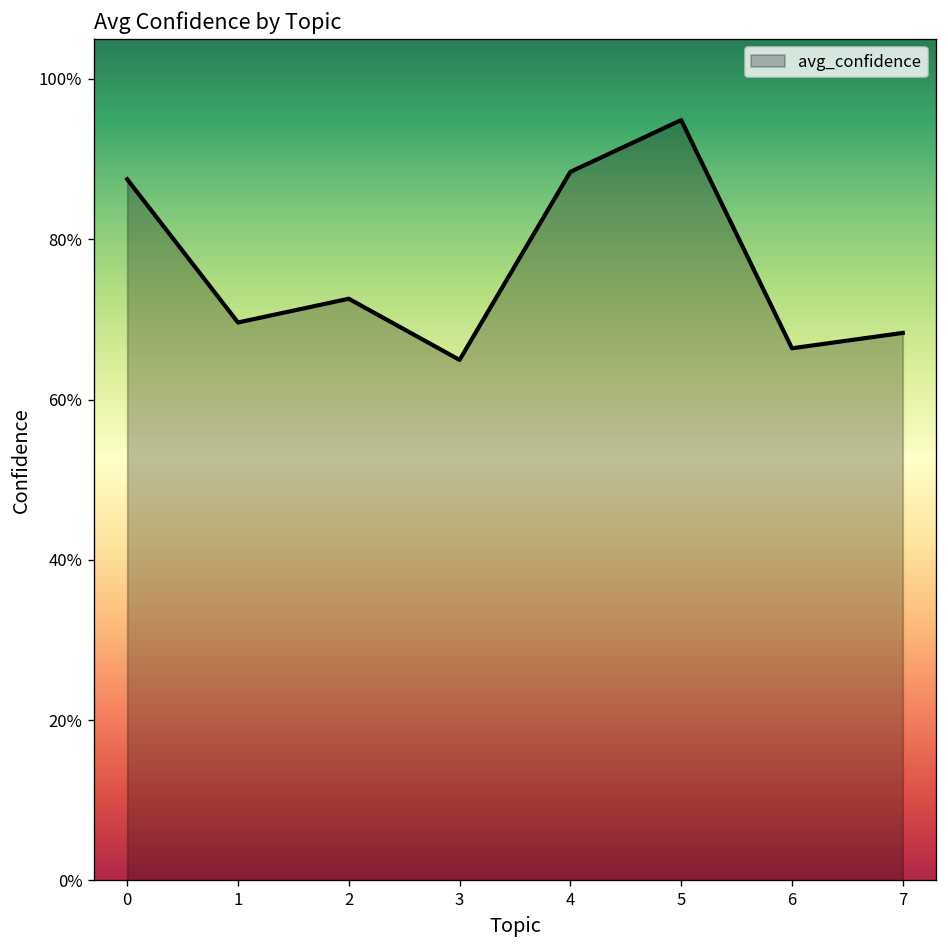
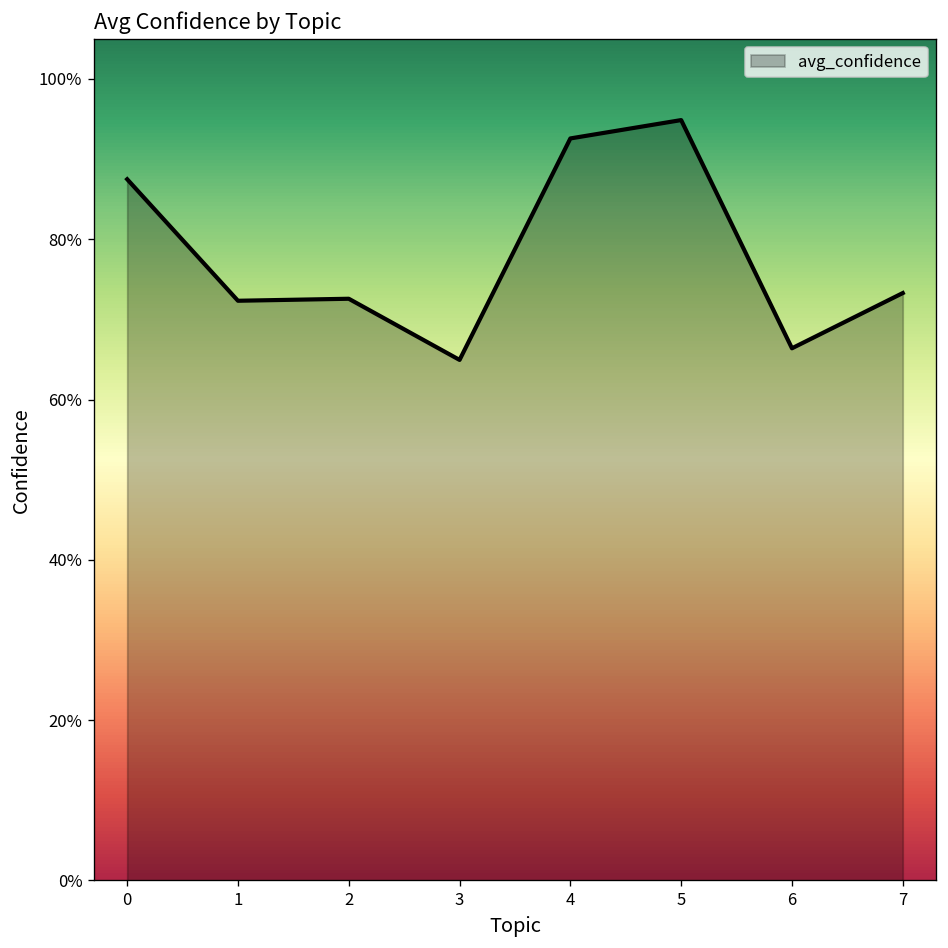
1: 70% -> 72%
4: 88% -> 93%
7: 68% -> 73%
